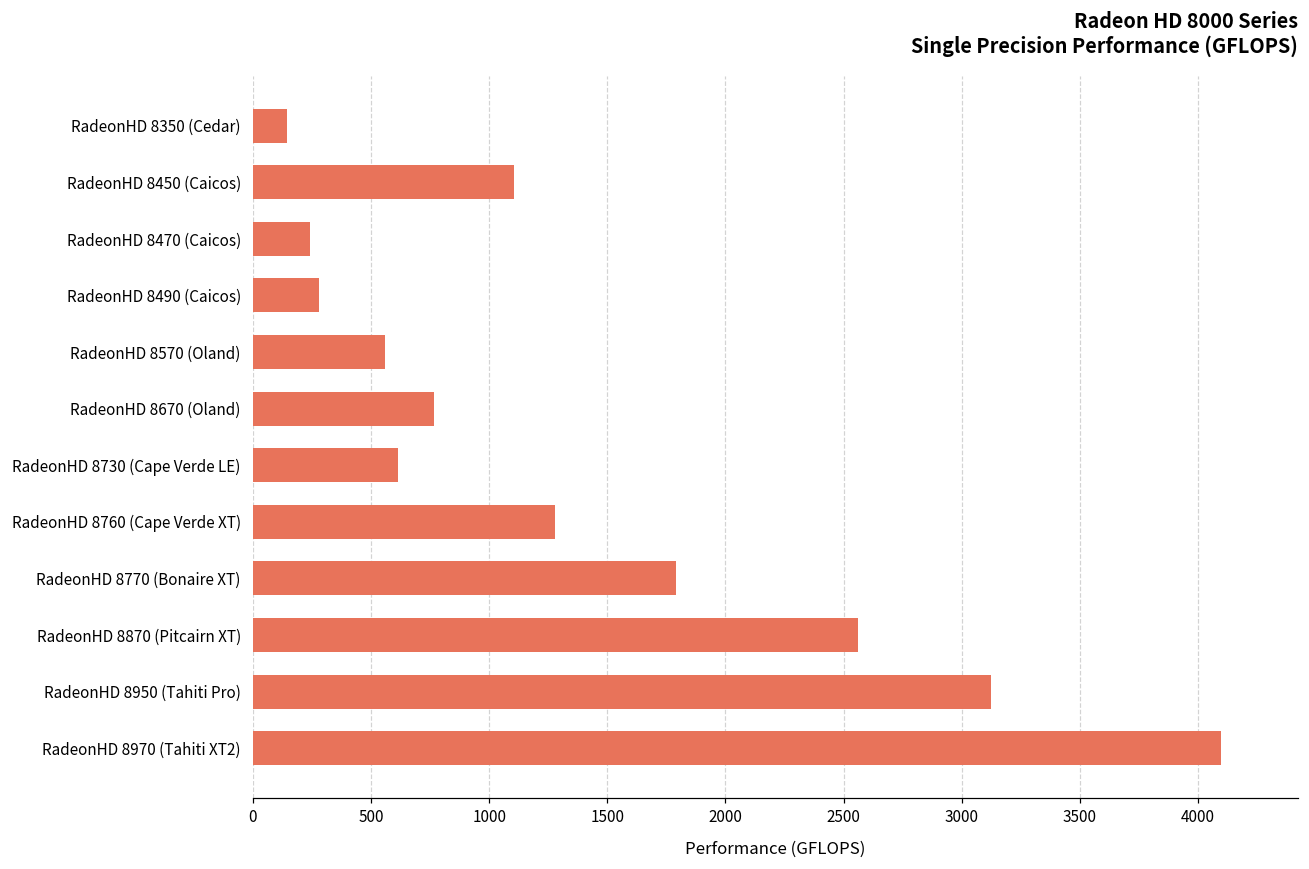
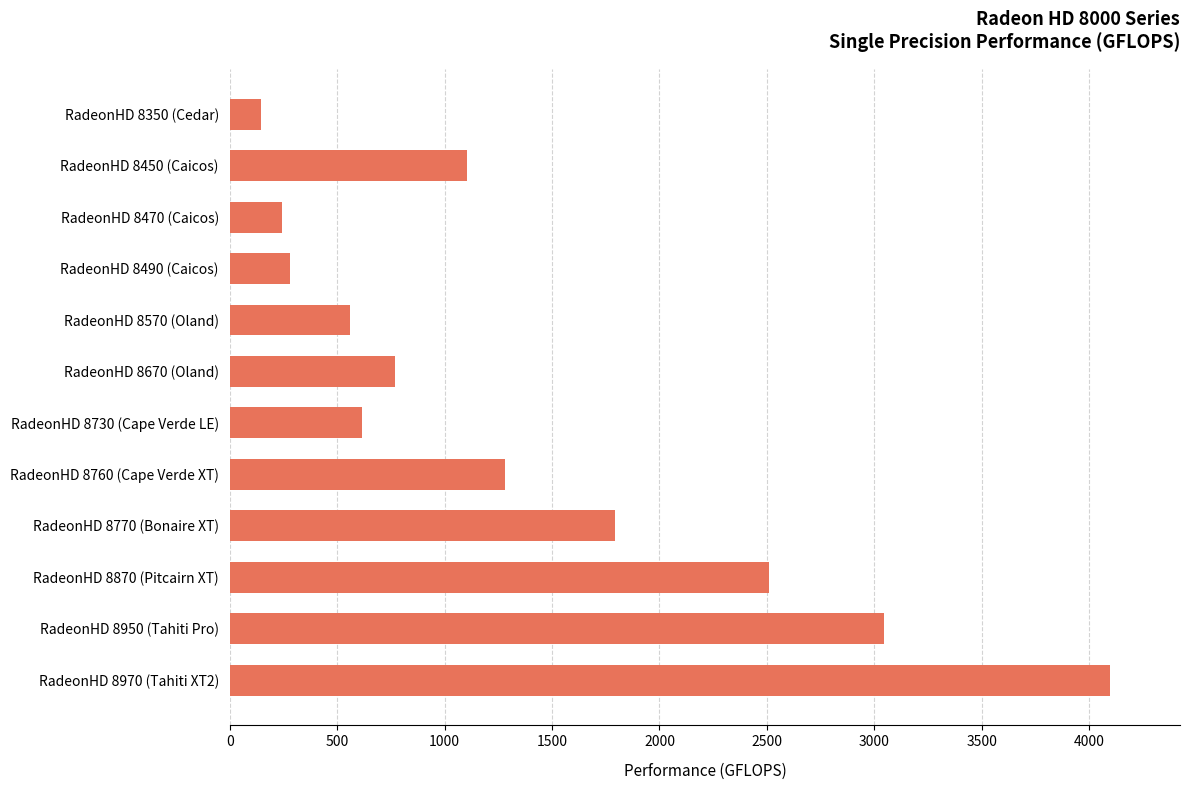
RadeonHD 8870 (Pitcairn XT): 2560 -> 2510
RadeonHD 8950 (Tahiti Pro): 3130 -> 3050
